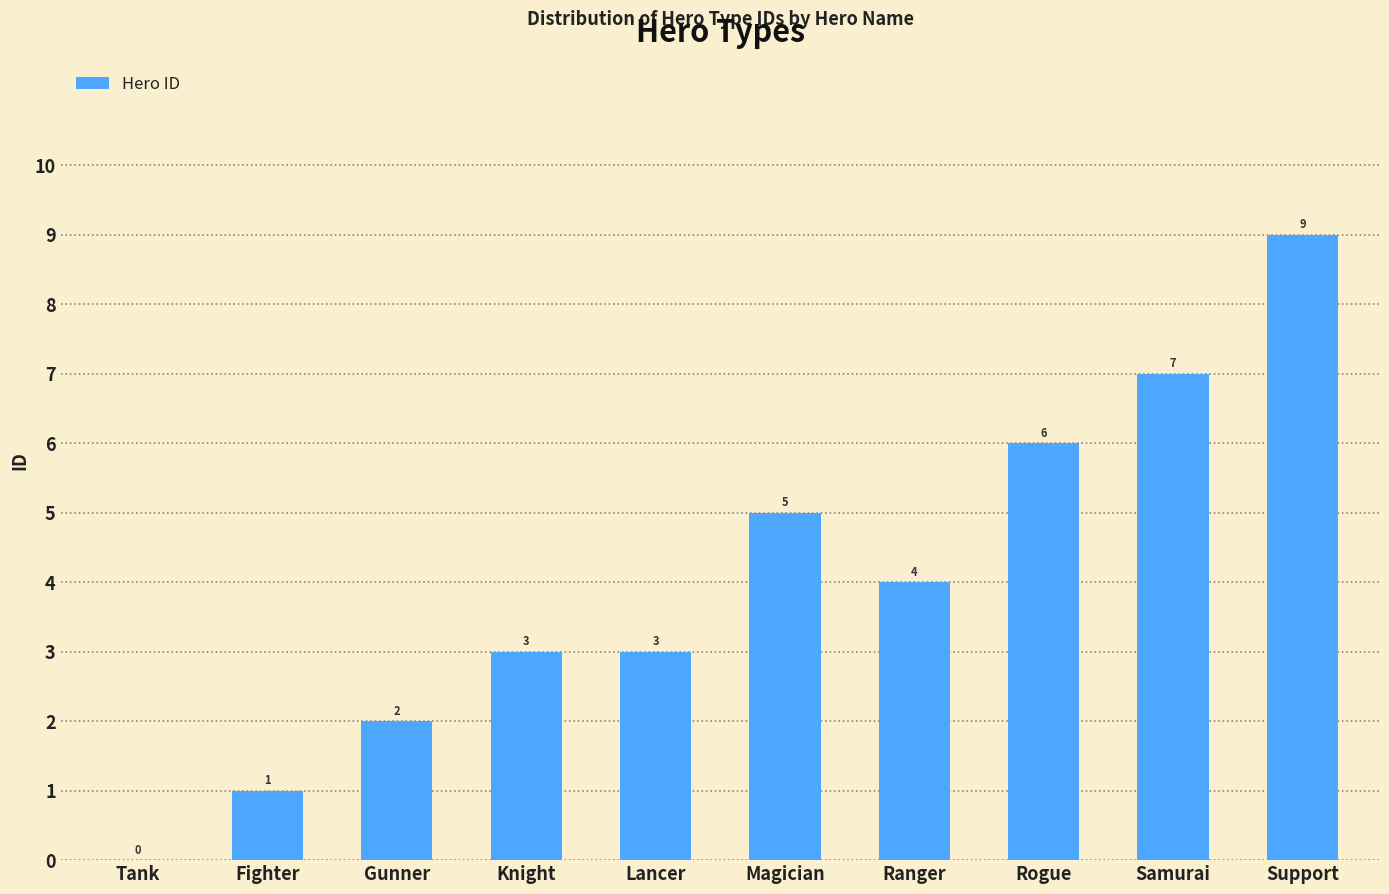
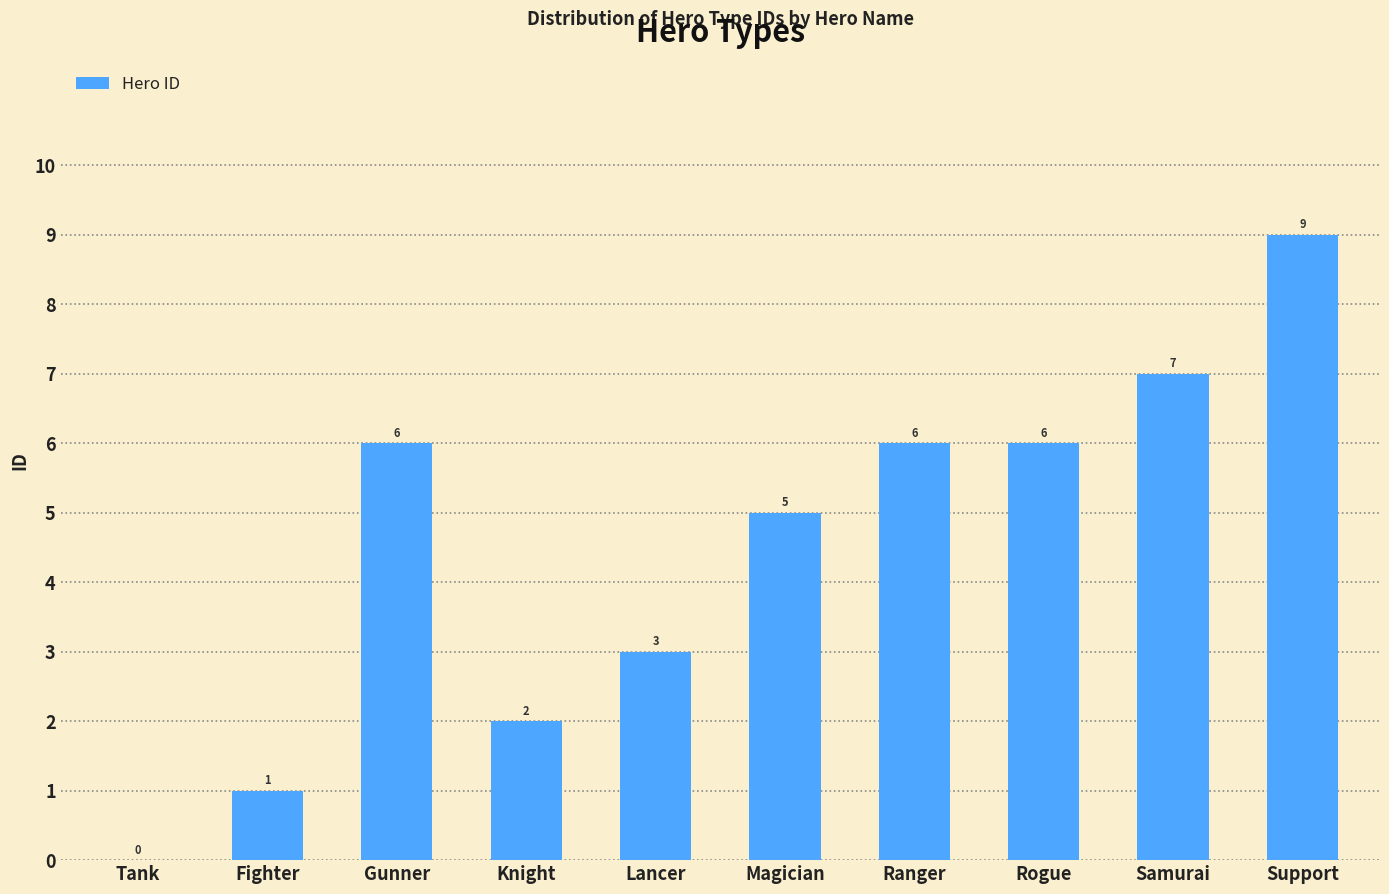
Gunner: 2 -> 6
Knight: 3 -> 2
Ranger: 4 -> 6
